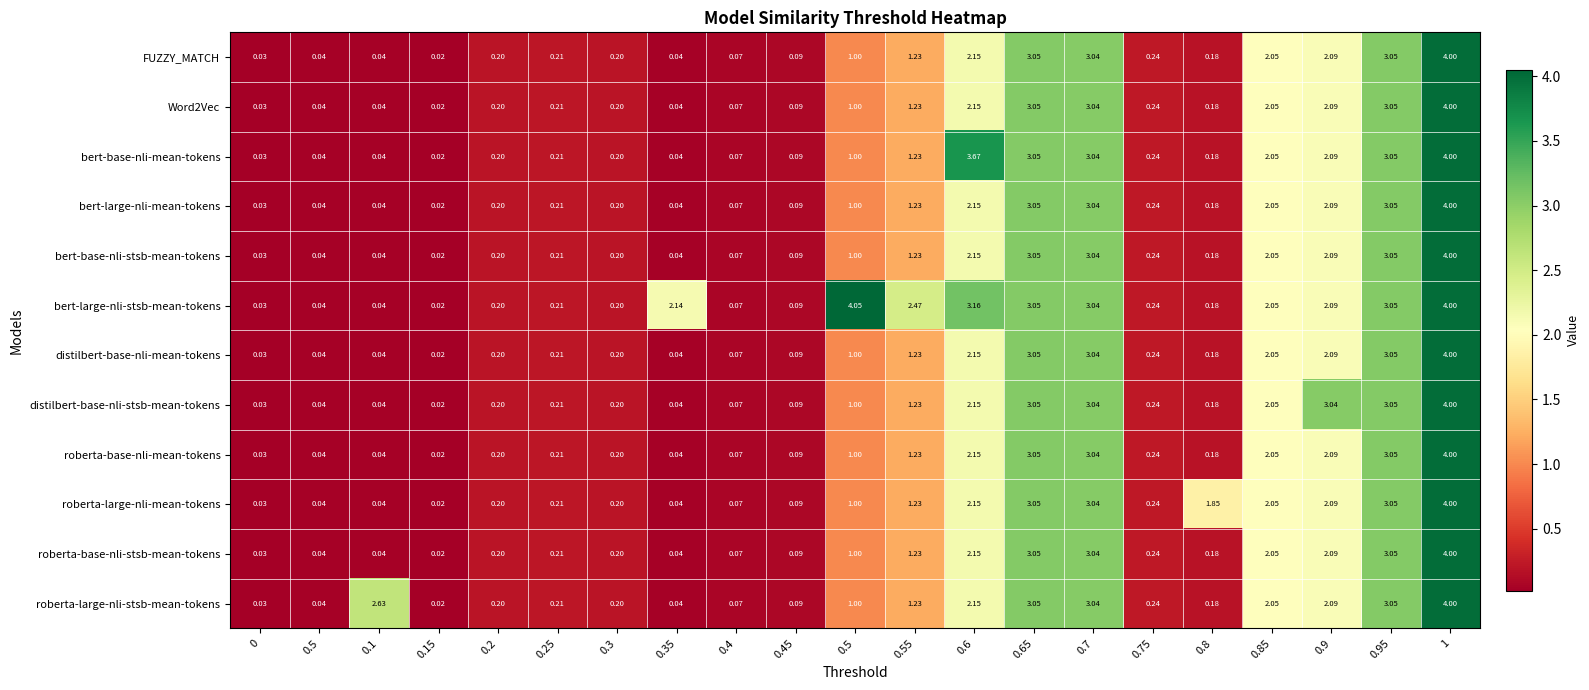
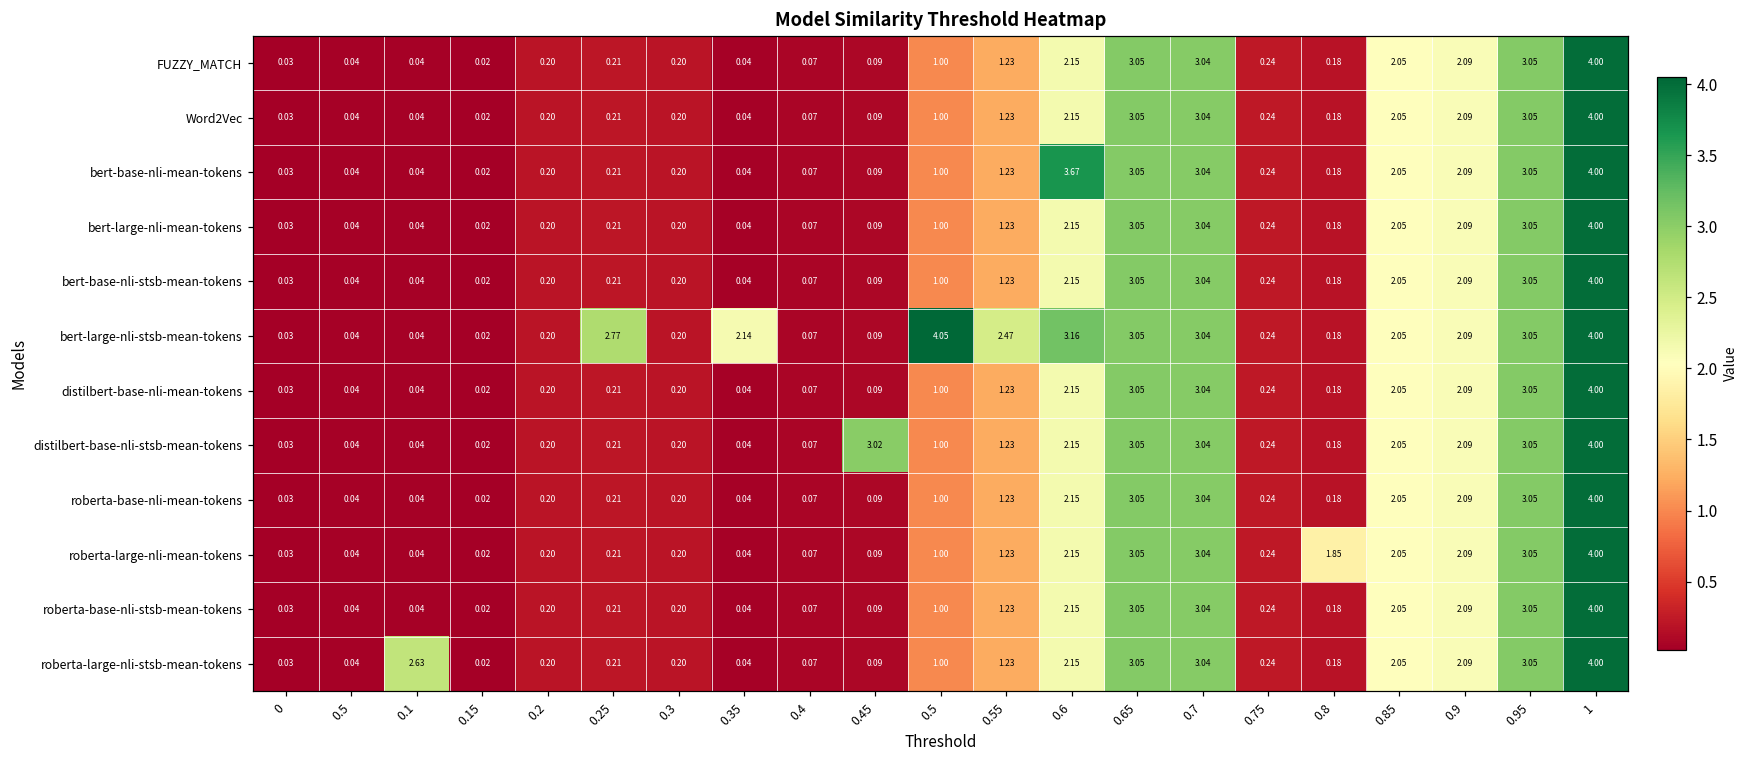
bert-large-nli-stsb-mean-tokens, 0.25: 0.21 -> 2.77
distilbert-base-nli-stsb-mean-tokens, 0.45: 0.09 -> 3.02
distilbert-base-nli-stsb-mean-tokens, 0.9: 3.04 -> 2.09
